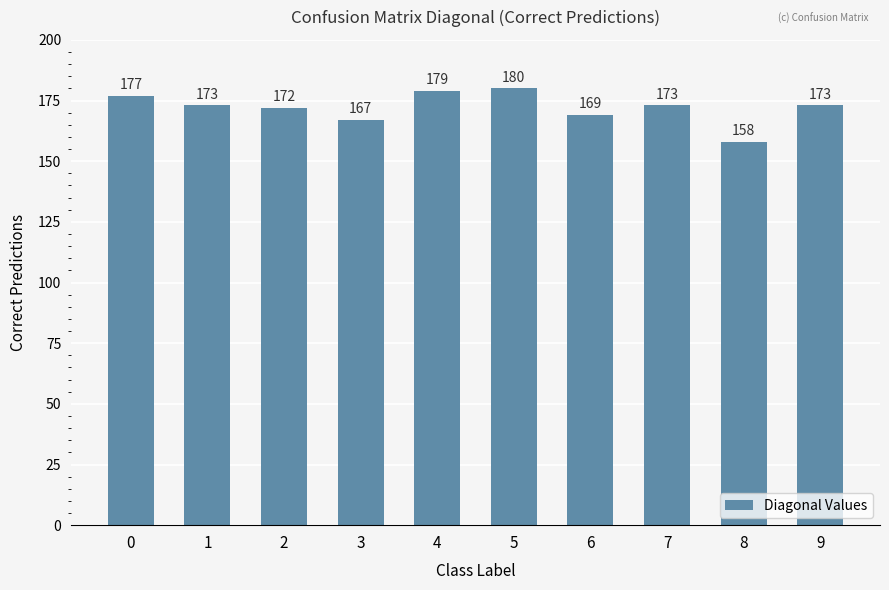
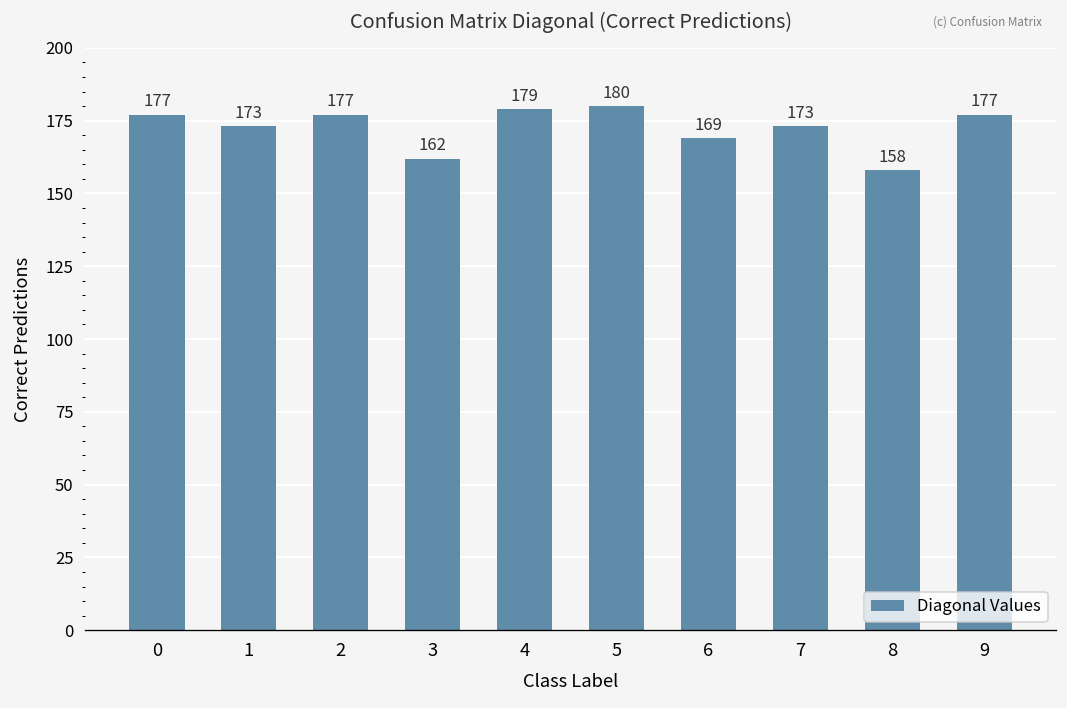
2: 172 -> 177
3: 167 -> 162
9: 173 -> 177
